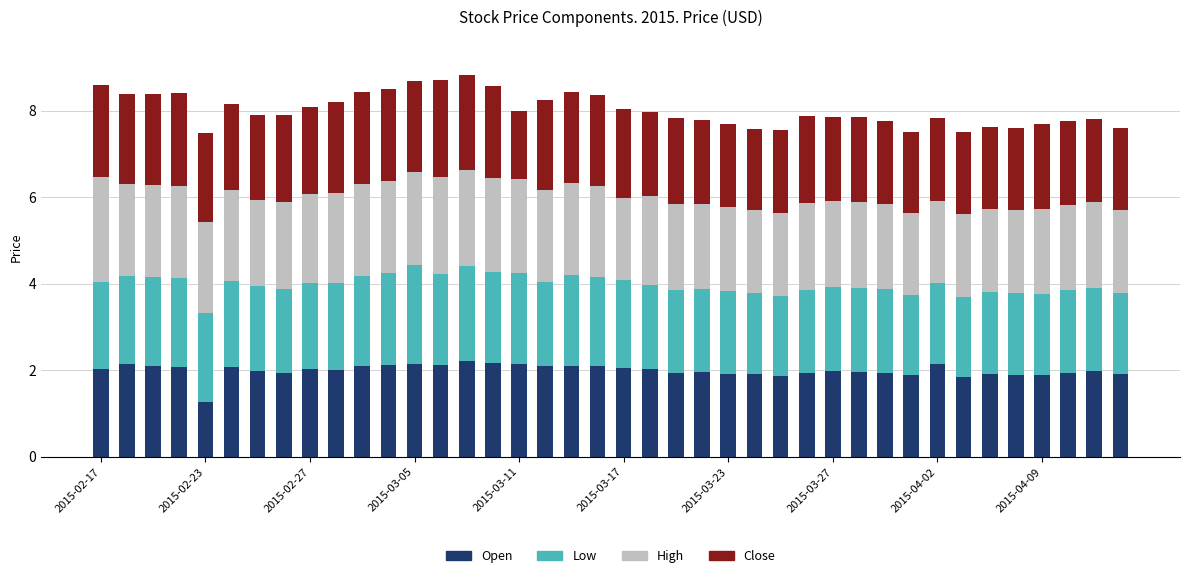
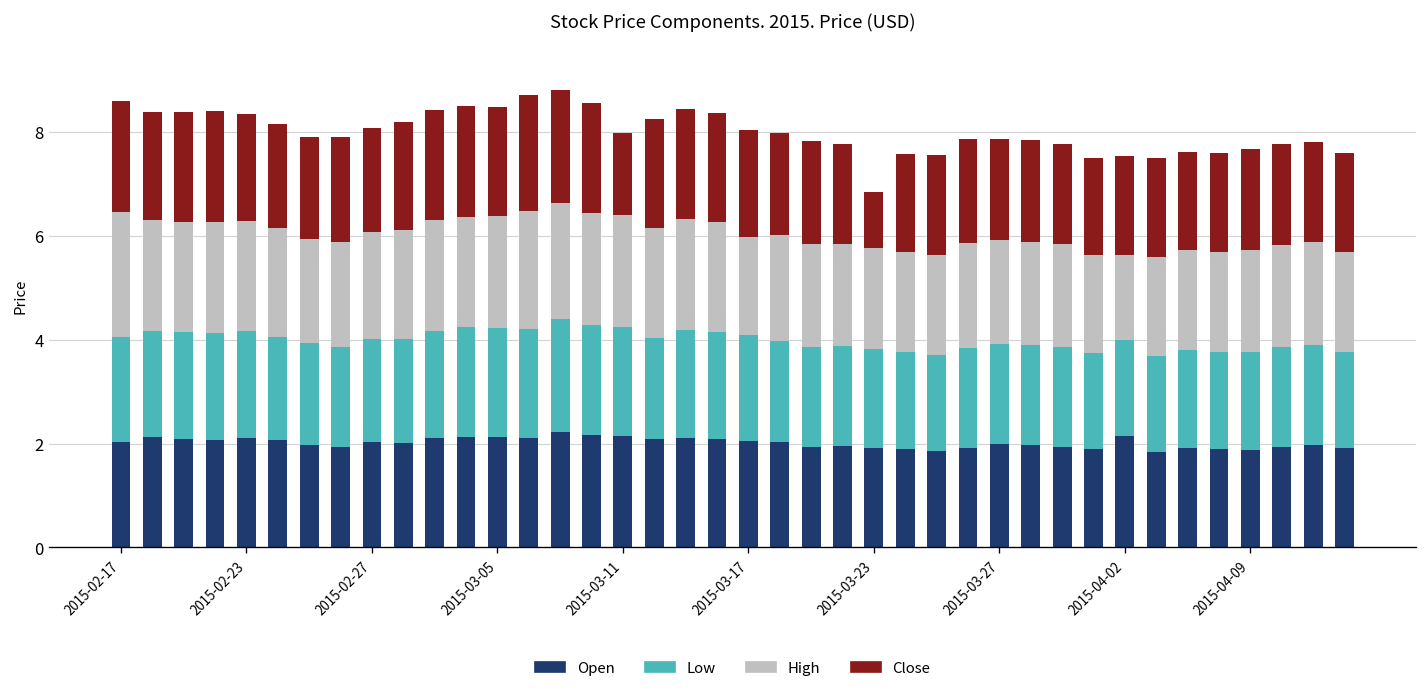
Open, 2015-02-23: 1.3 -> 2.1
Low, 2015-03-05: 2.3 -> 2.1
Close, 2015-03-23: 1.9 -> 1.1
High, 2015-04-02: 1.9 -> 1.6
